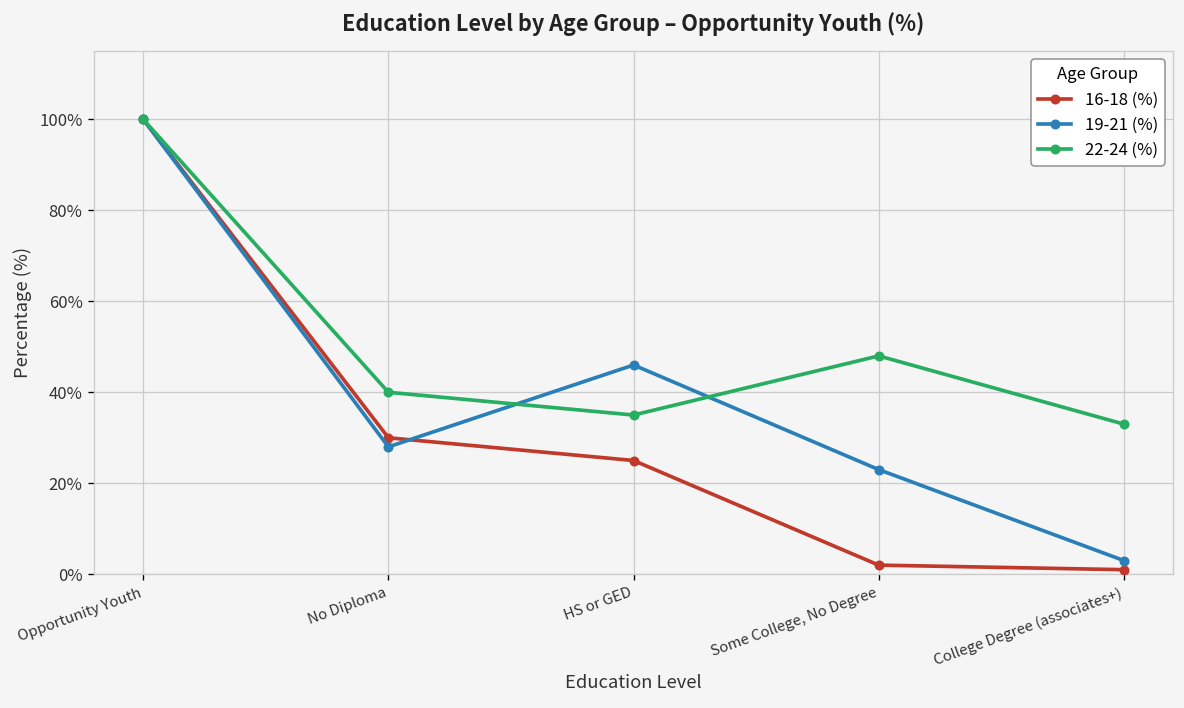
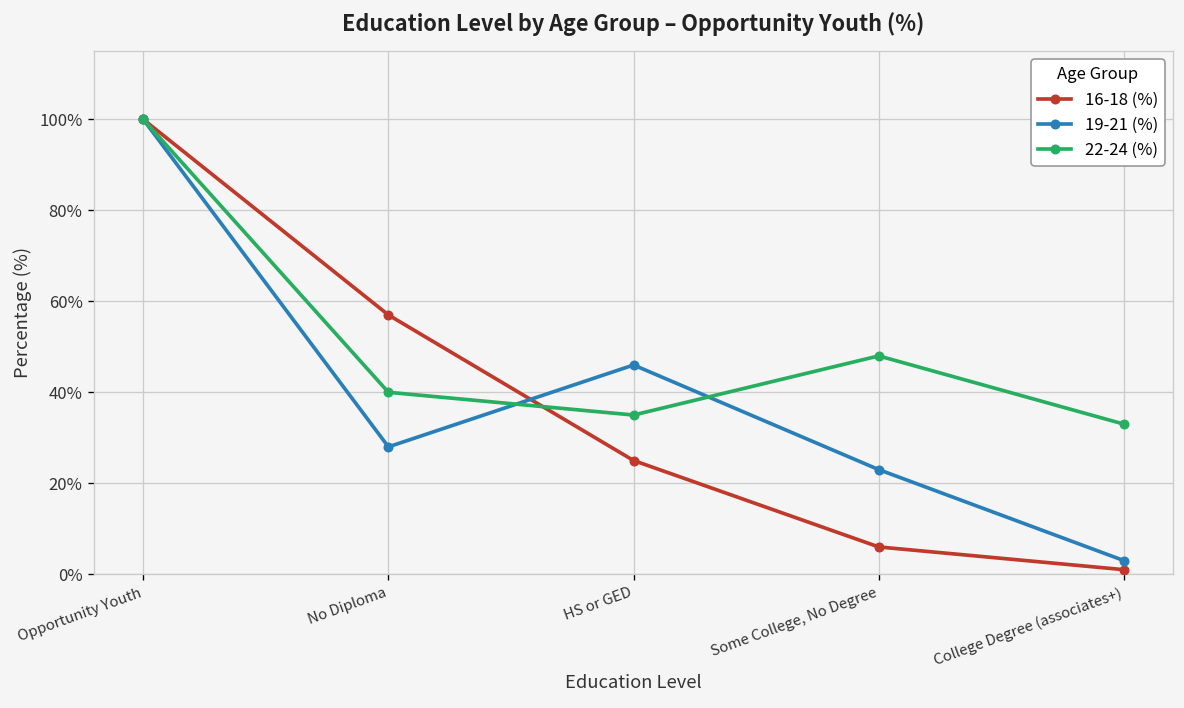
16-18 (%), No Diploma: 30% -> 57%
16-18 (%), Some College, No Degree: 2% -> 6%
